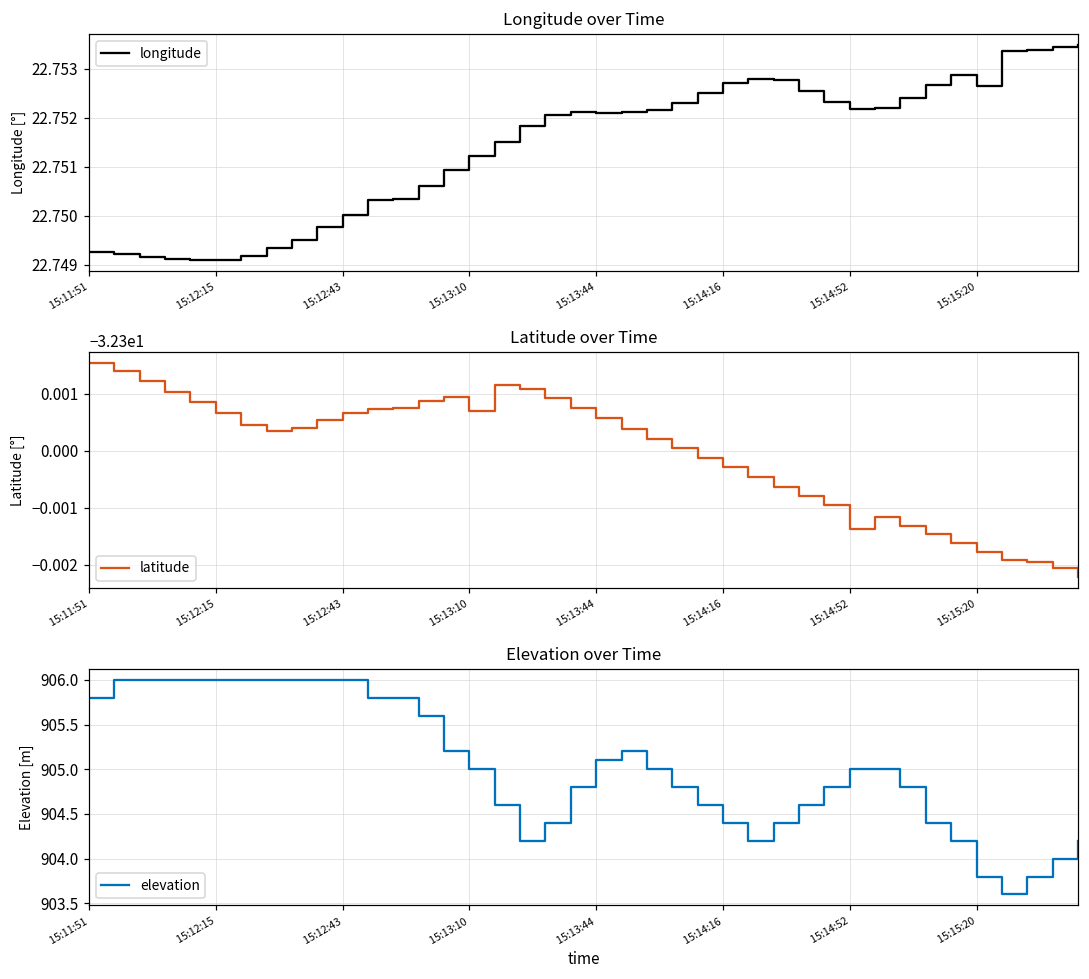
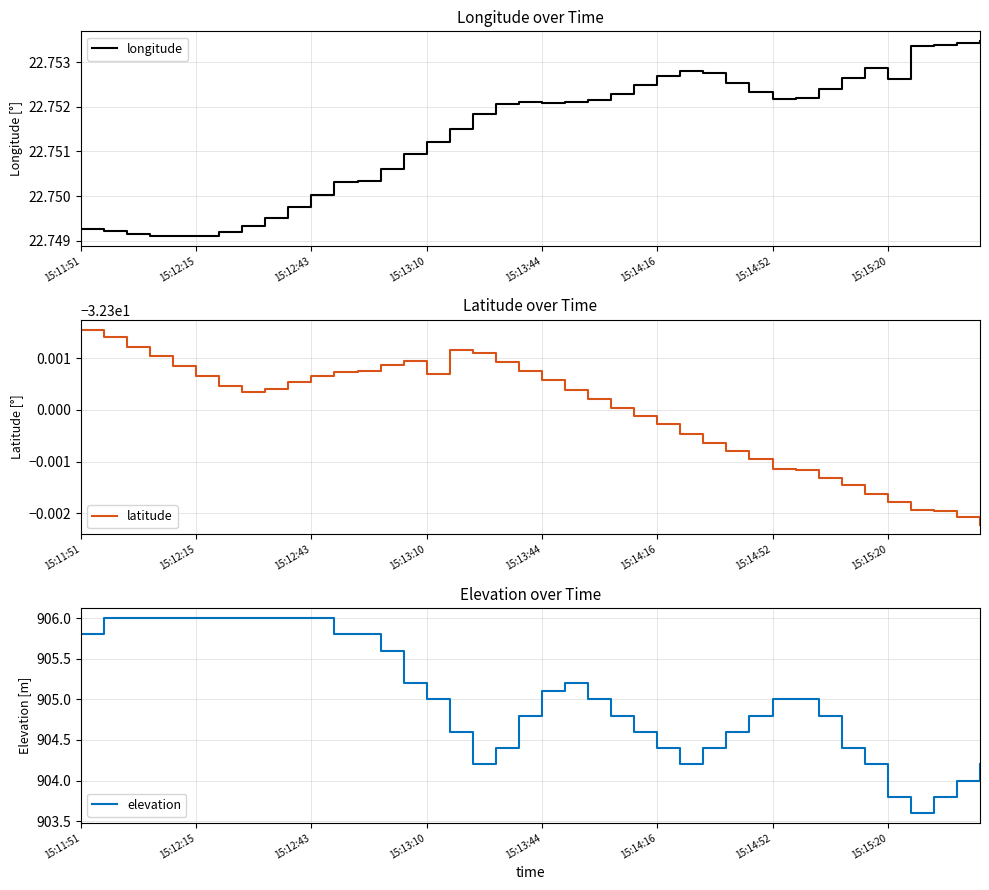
Latitude over Time, 15:14:52: -32.3014 -> -32.3011
